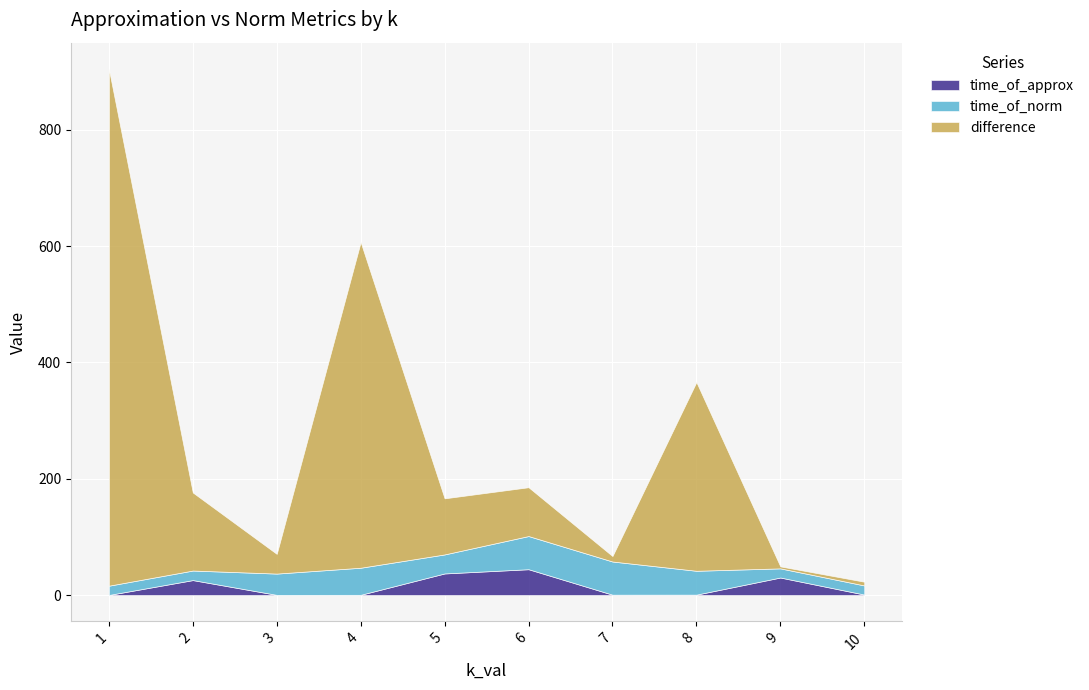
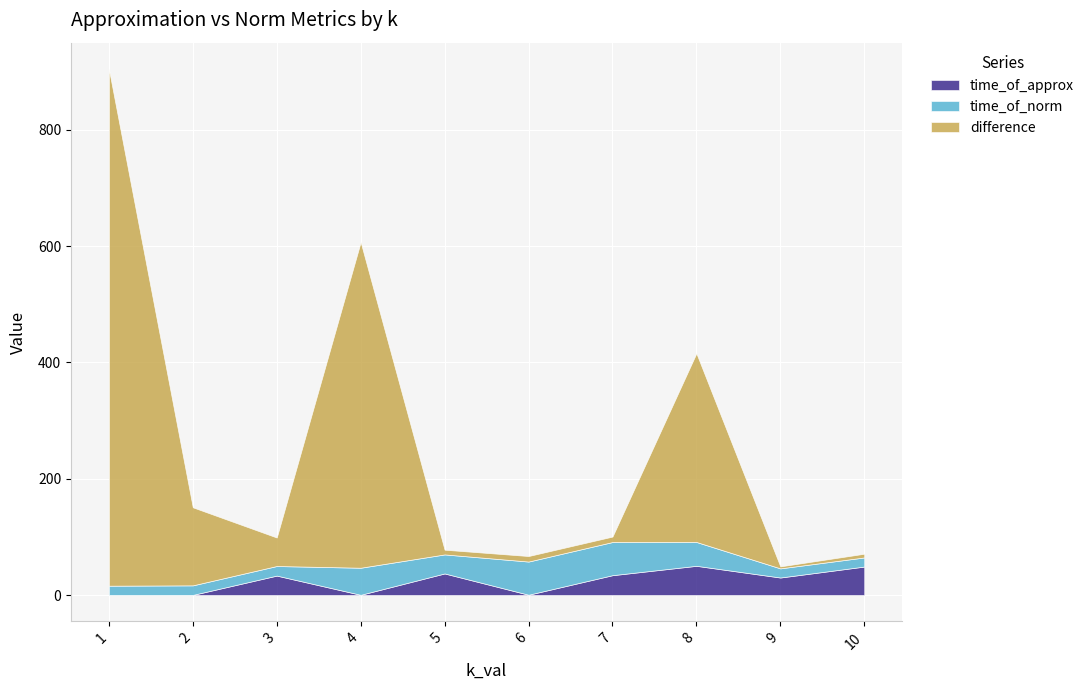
time_of_approx, 2: 30 -> 0
time_of_approx, 3: 0 -> 30
time_of_norm, 3: 40 -> 20
difference, 3: 30 -> 50
difference, 5: 100 -> 10
time_of_approx, 6: 40 -> 0
difference, 6: 80 -> 10
time_of_approx, 7: 0 -> 30
time_of_approx, 8: 0 -> 50
time_of_approx, 10: 0 -> 50
